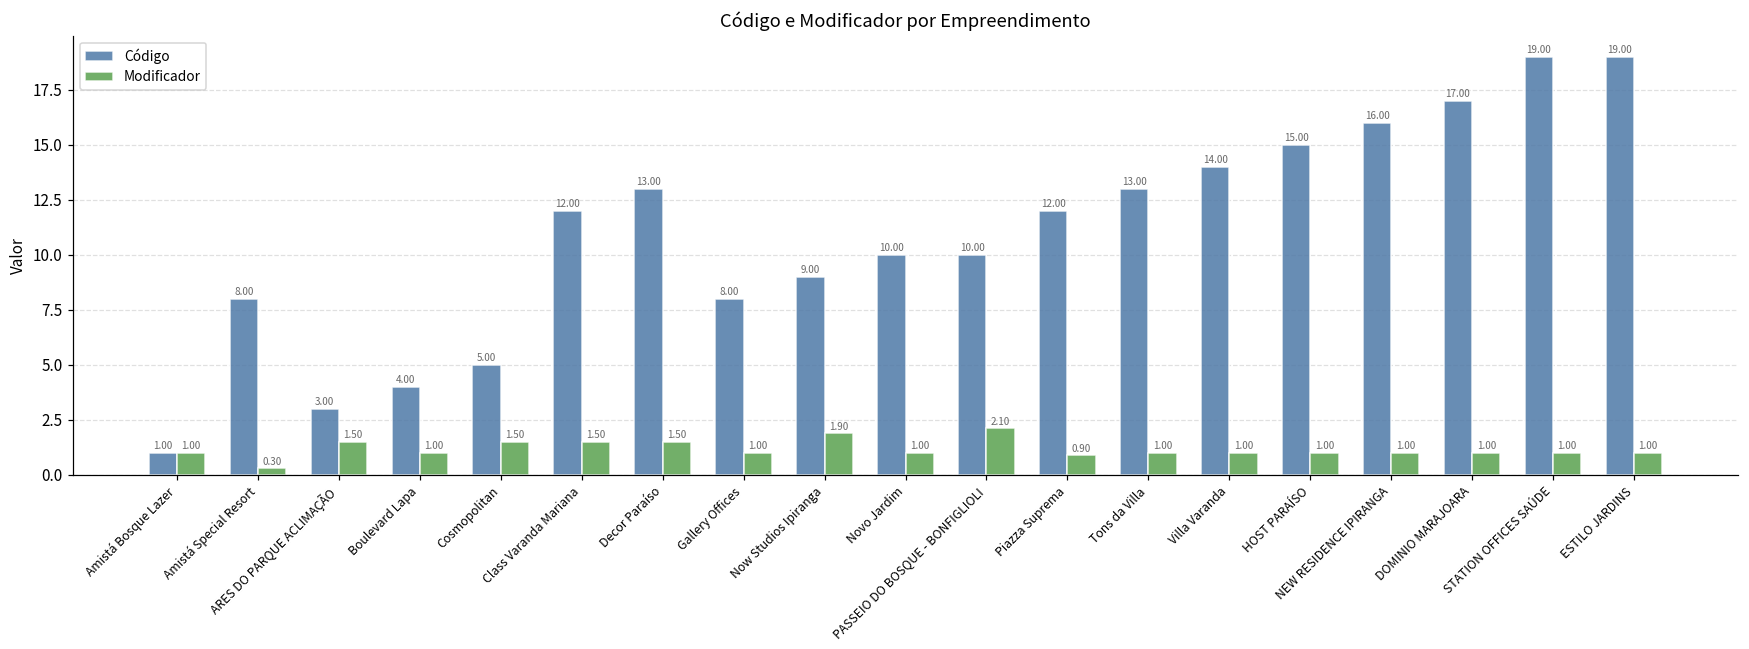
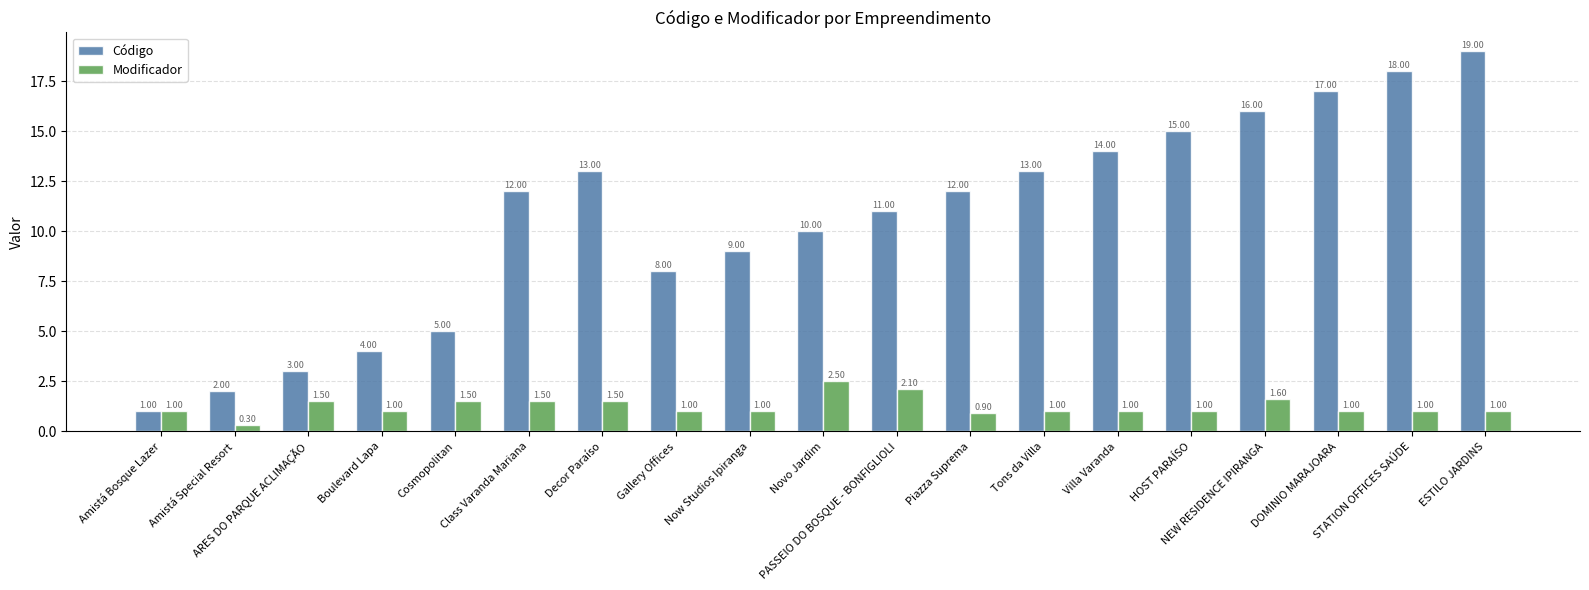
Código, Amistá Special Resort: 8.00 -> 2.00
Modificador, Now Studios Ipiranga: 1.90 -> 1.00
Modificador, Novo Jardim: 1.00 -> 2.50
Código, PASSEIO DO BOSQUE - BONFIGLIOLI: 10.00 -> 11.00
Modificador, NEW RESIDENCE IPIRANGA: 1.00 -> 1.60
Código, STATION OFFICES SAÚDE: 19.00 -> 18.00
